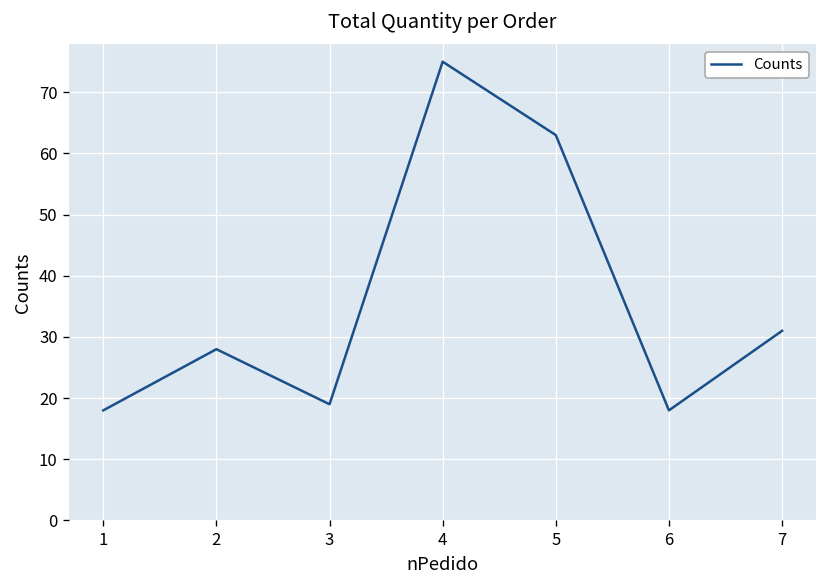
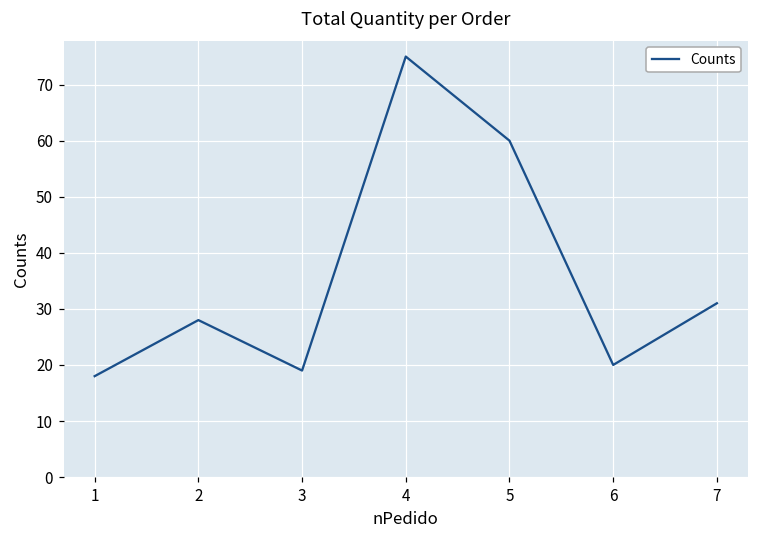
5: 63 -> 60
6: 18 -> 20
